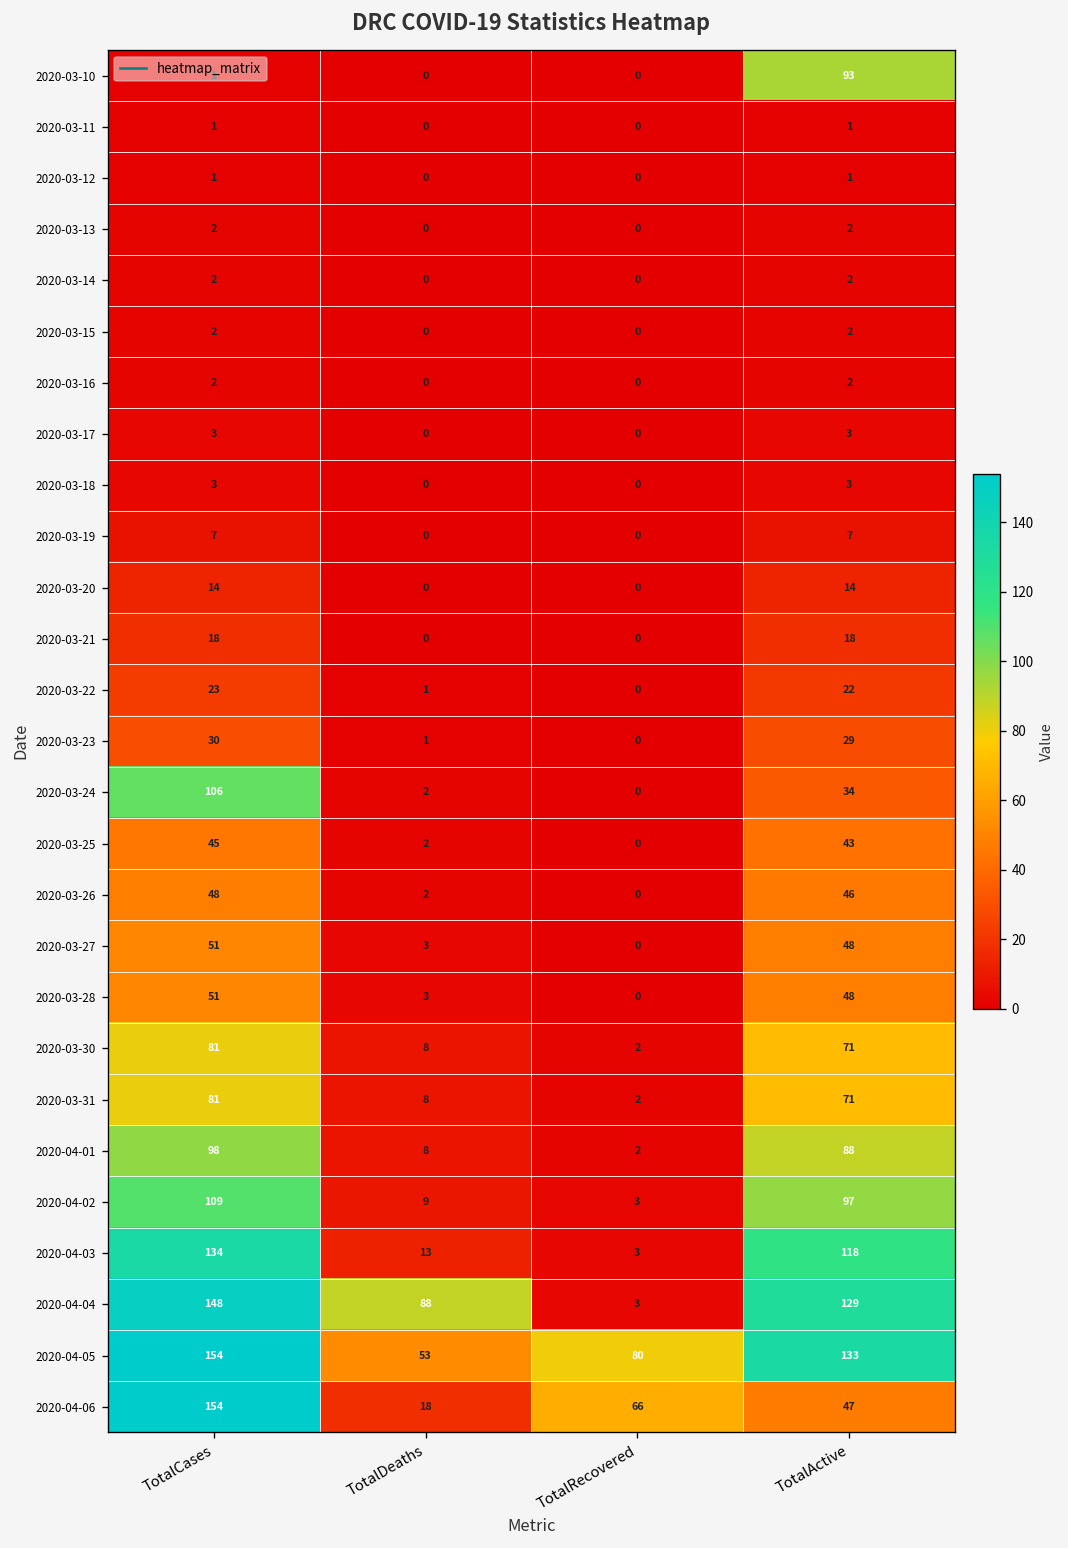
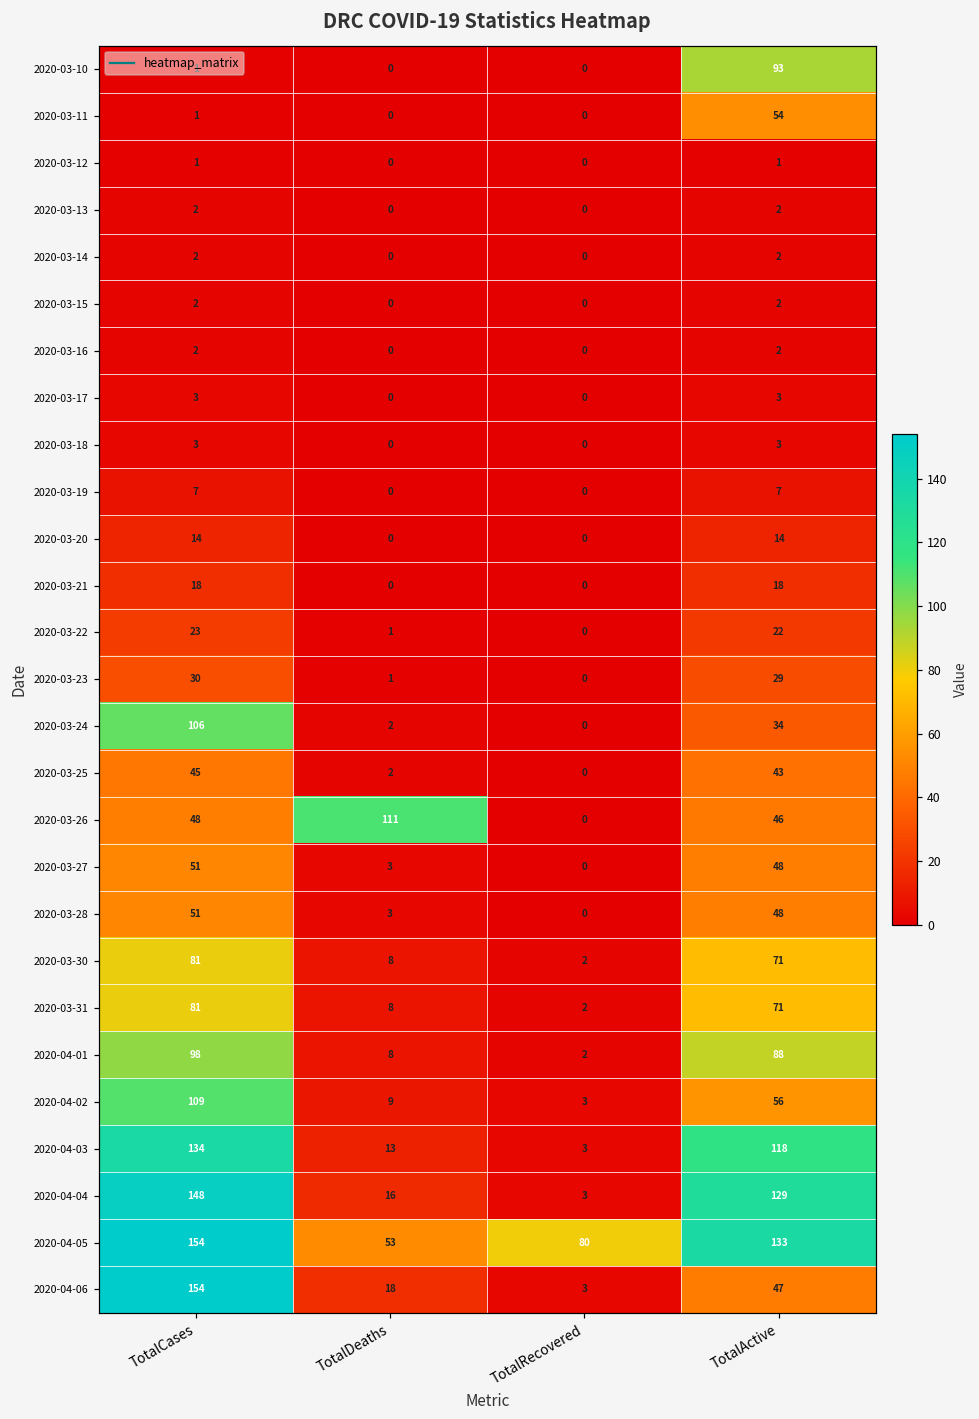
2020-03-11, TotalActive: 1 -> 54
2020-03-26, TotalDeaths: 2 -> 111
2020-04-02, TotalActive: 97 -> 56
2020-04-04, TotalDeaths: 88 -> 16
2020-04-06, TotalRecovered: 66 -> 3
